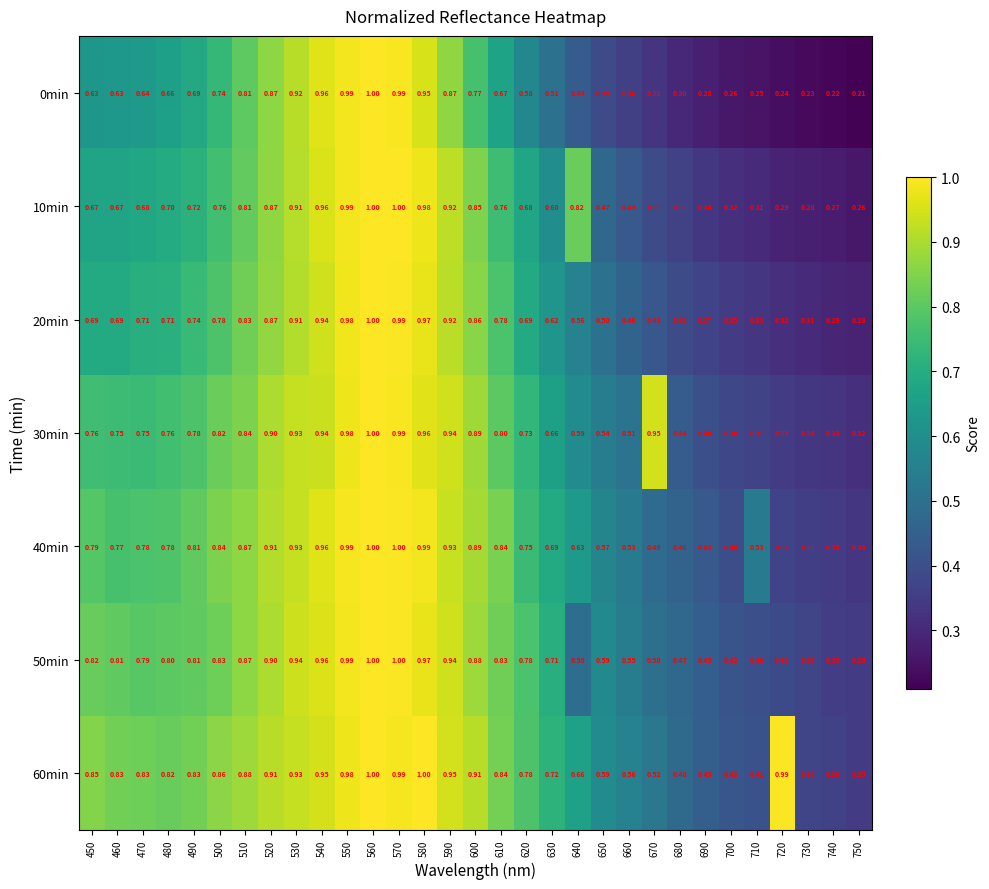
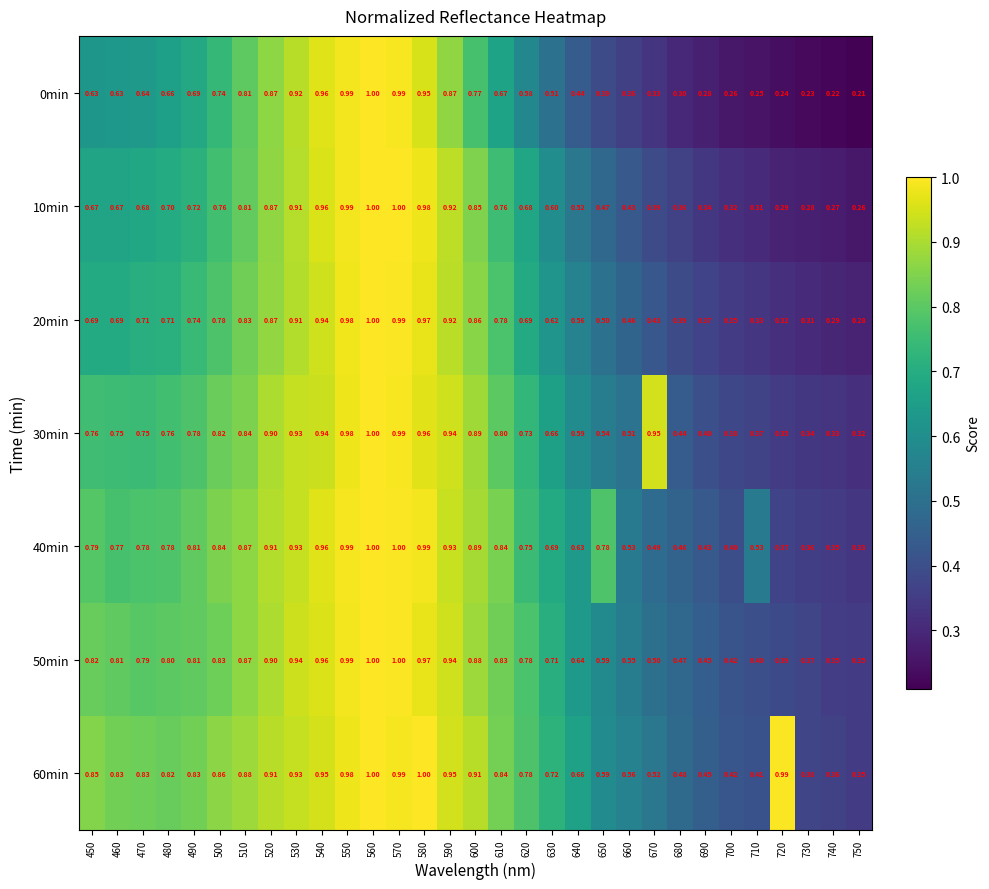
10min, 640: 0.82 -> 0.52
40min, 650: 0.57 -> 0.78
50min, 640: 0.50 -> 0.64
